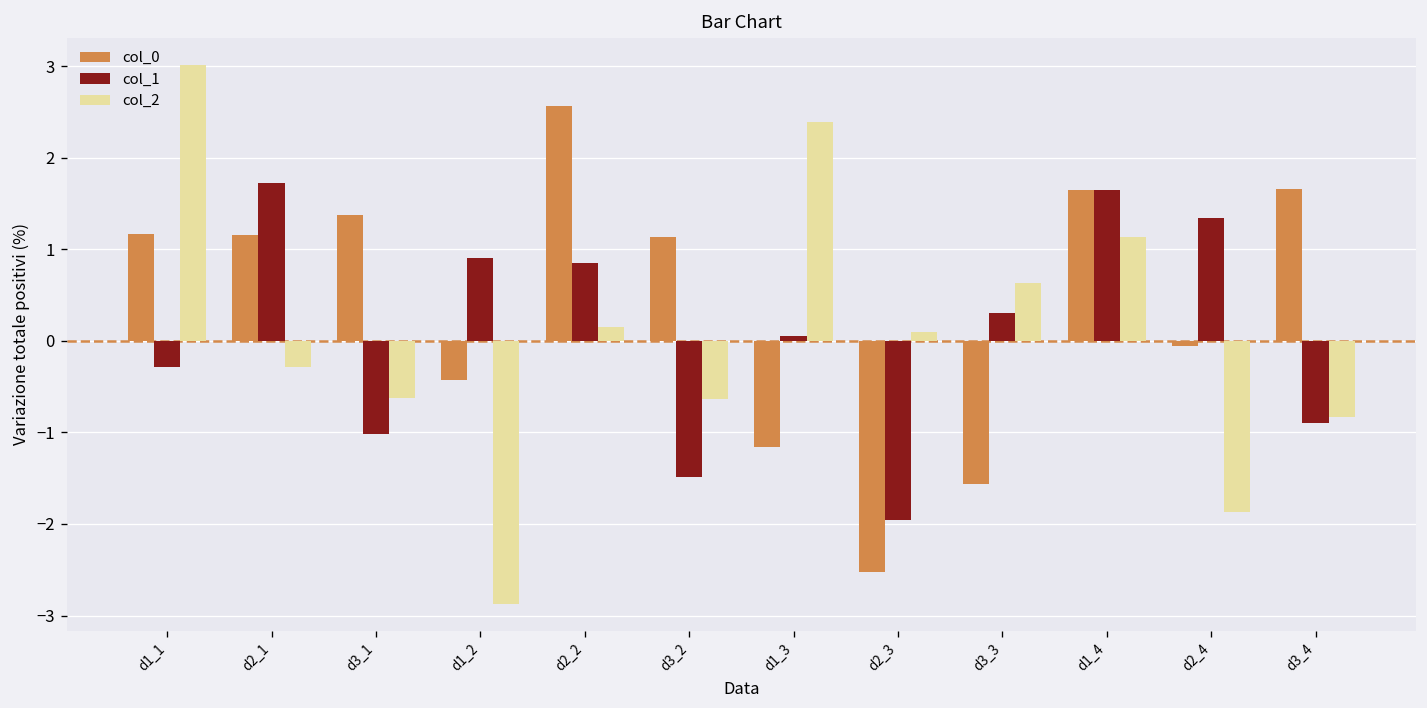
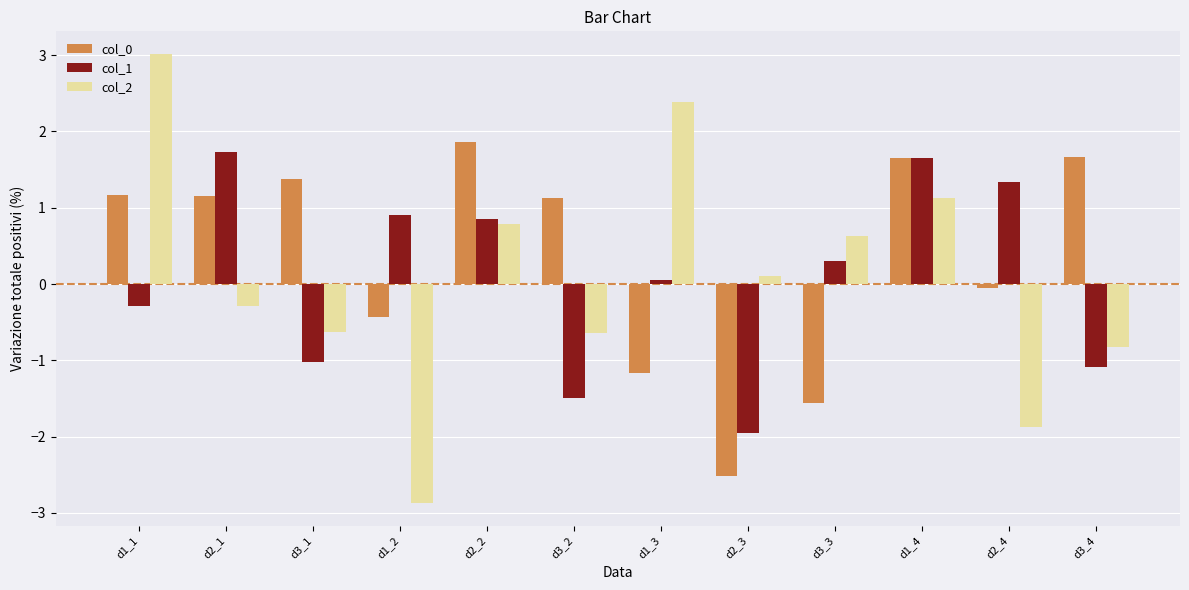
col_0, d2_2: 2.6 -> 1.9
col_2, d2_2: 0.1 -> 0.8
col_1, d3_4: -0.9 -> -1.1
